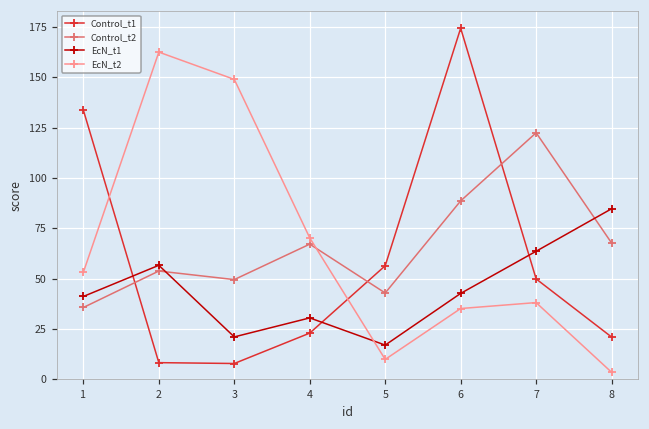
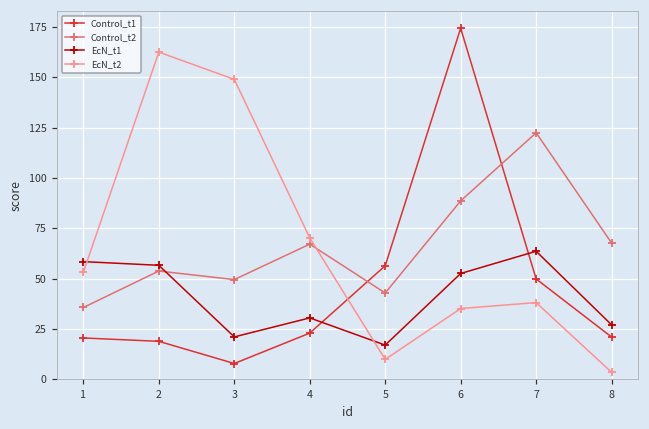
Control_t1, 1: 134 -> 20
EcN_t1, 1: 41 -> 58
Control_t1, 2: 8 -> 19
EcN_t1, 6: 43 -> 53
EcN_t1, 8: 85 -> 27
